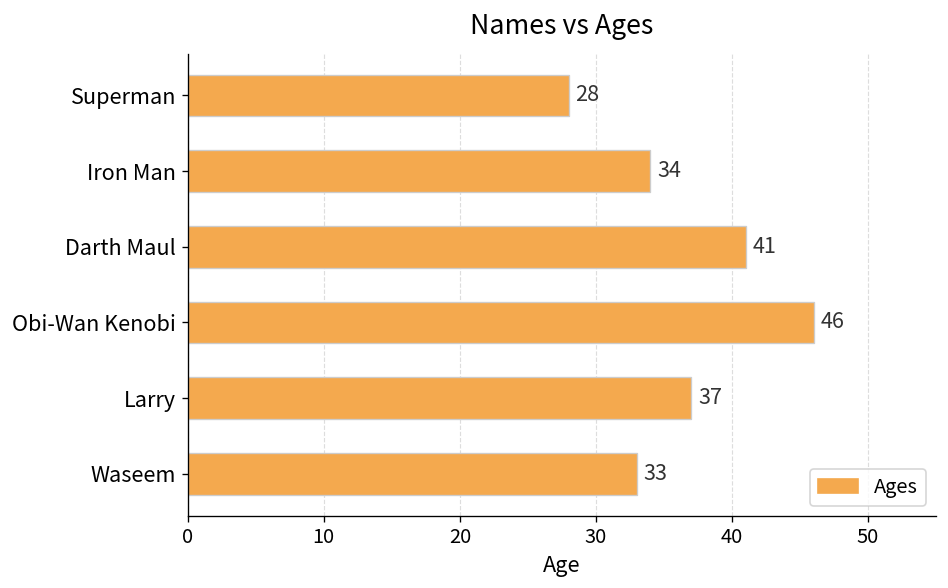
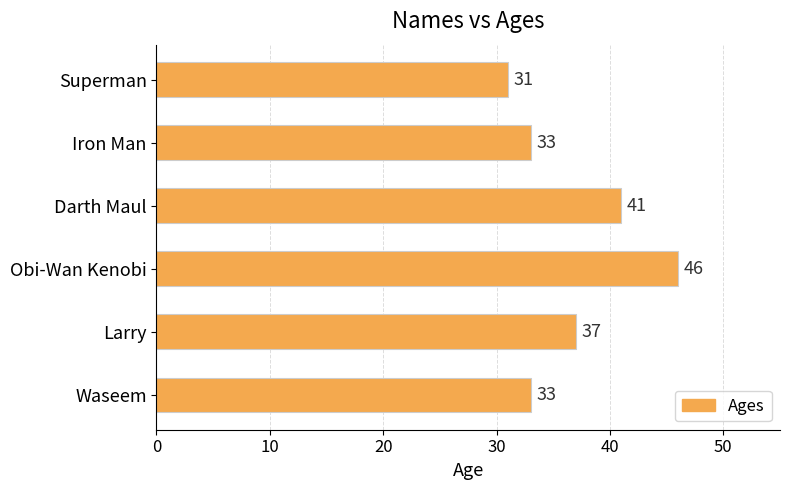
Superman: 28 -> 31
Iron Man: 34 -> 33
